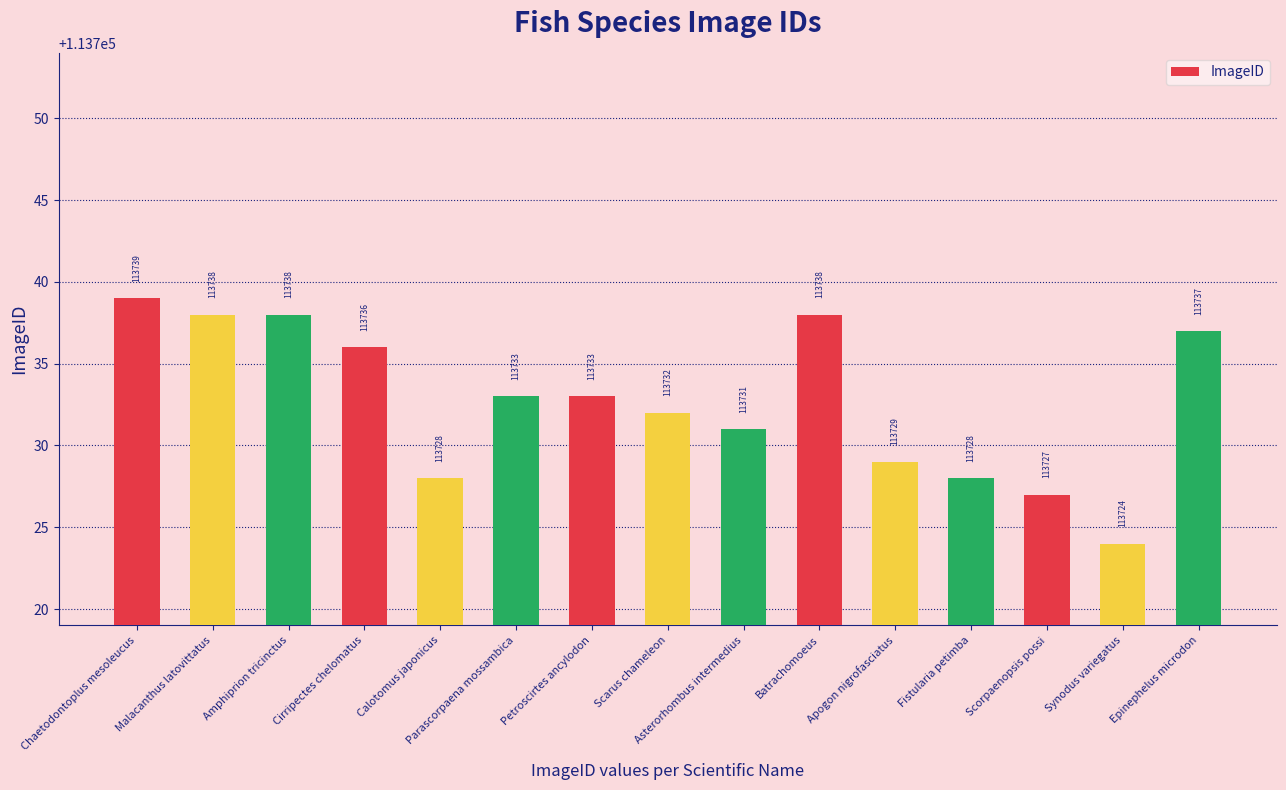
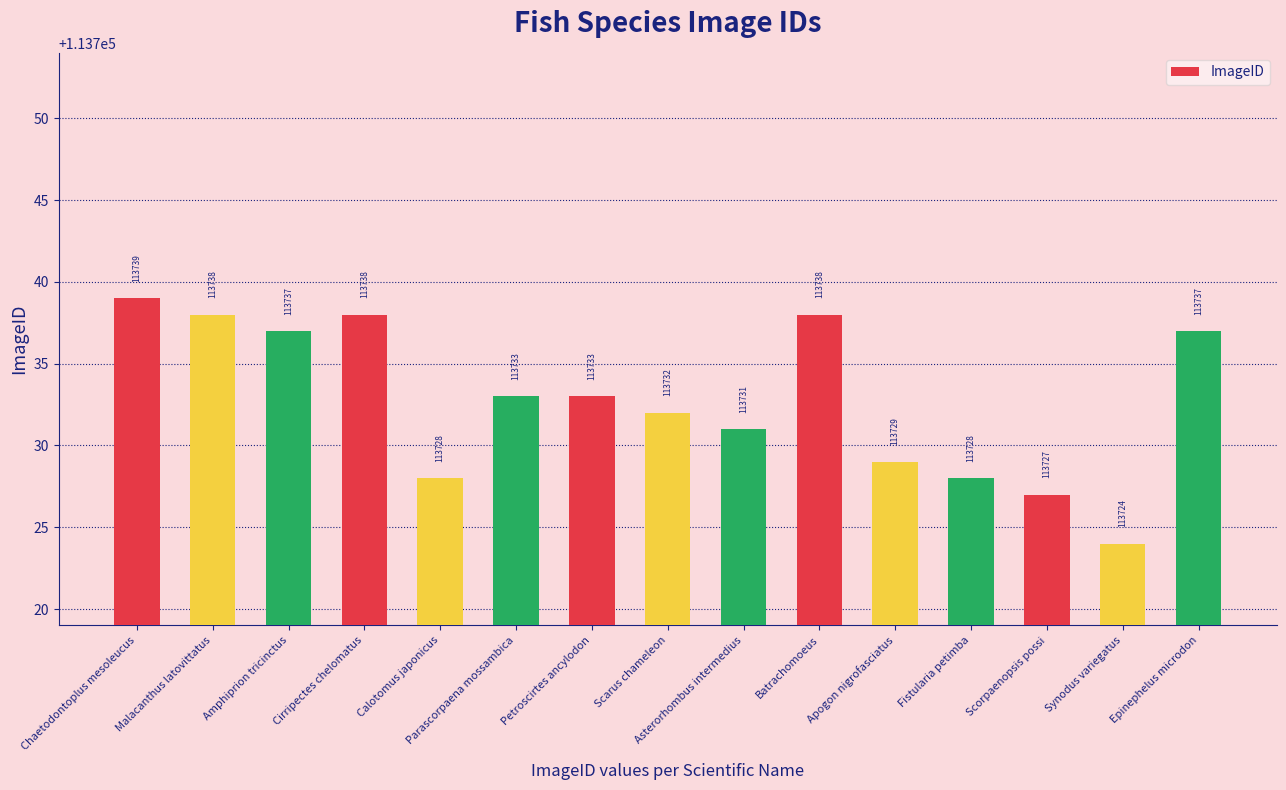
Amphiprion tricinctus: 113738 -> 113737
Cirripectes chelomatus: 113736 -> 113738
